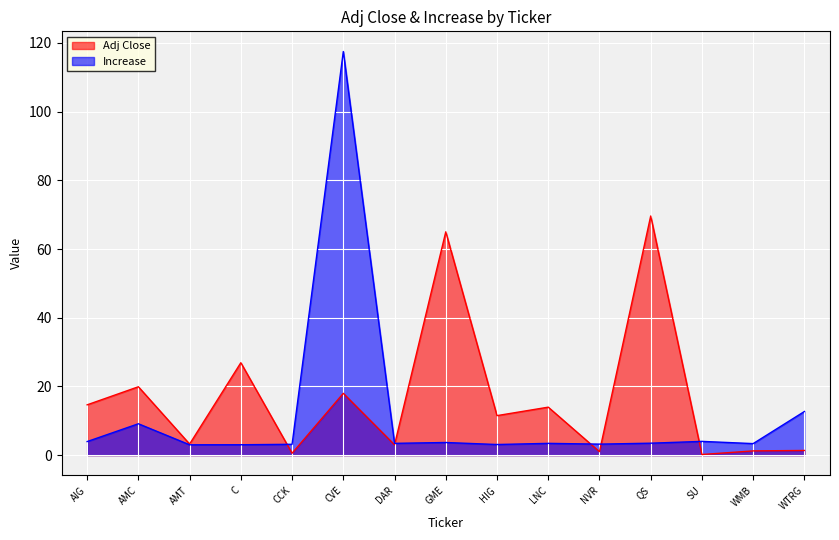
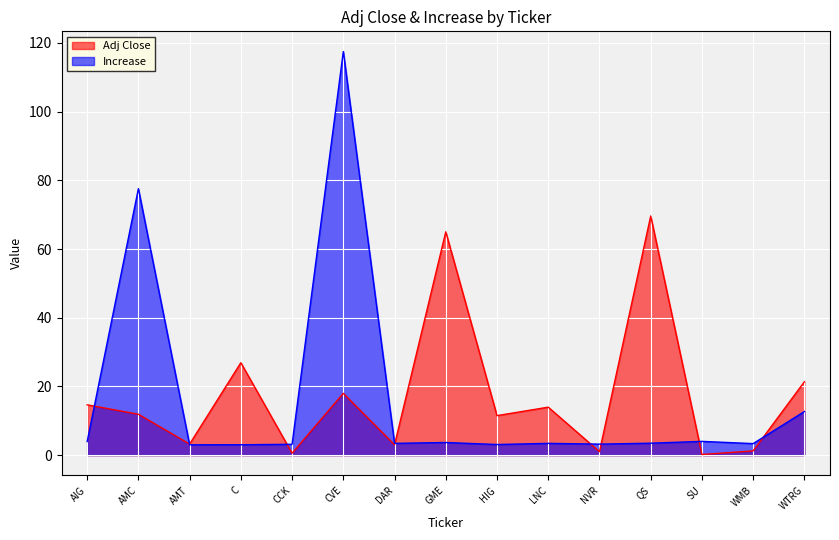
Adj Close, AMC: 20 -> 12
Increase, AMC: 9 -> 78
Adj Close, WTRG: 1 -> 21
